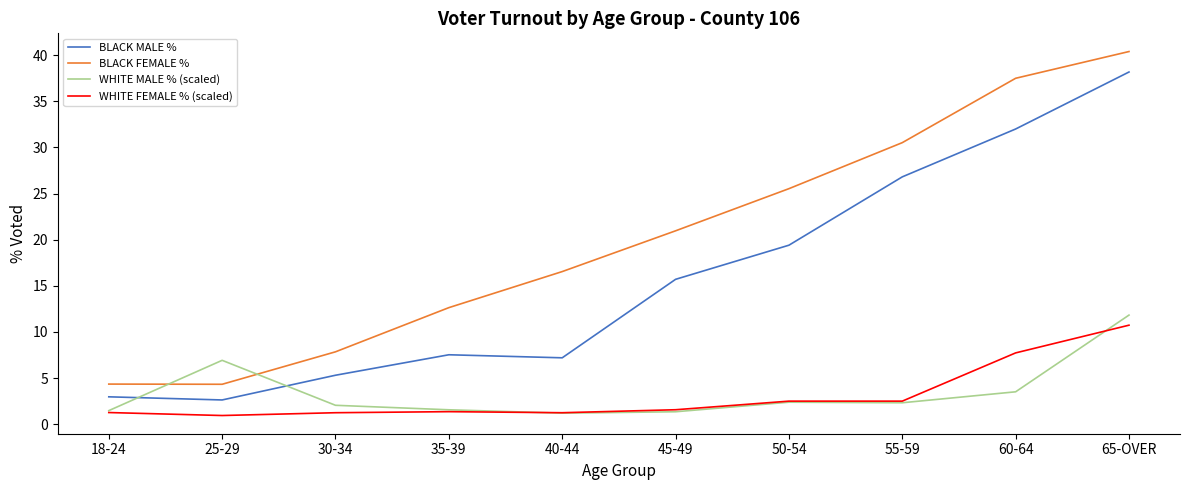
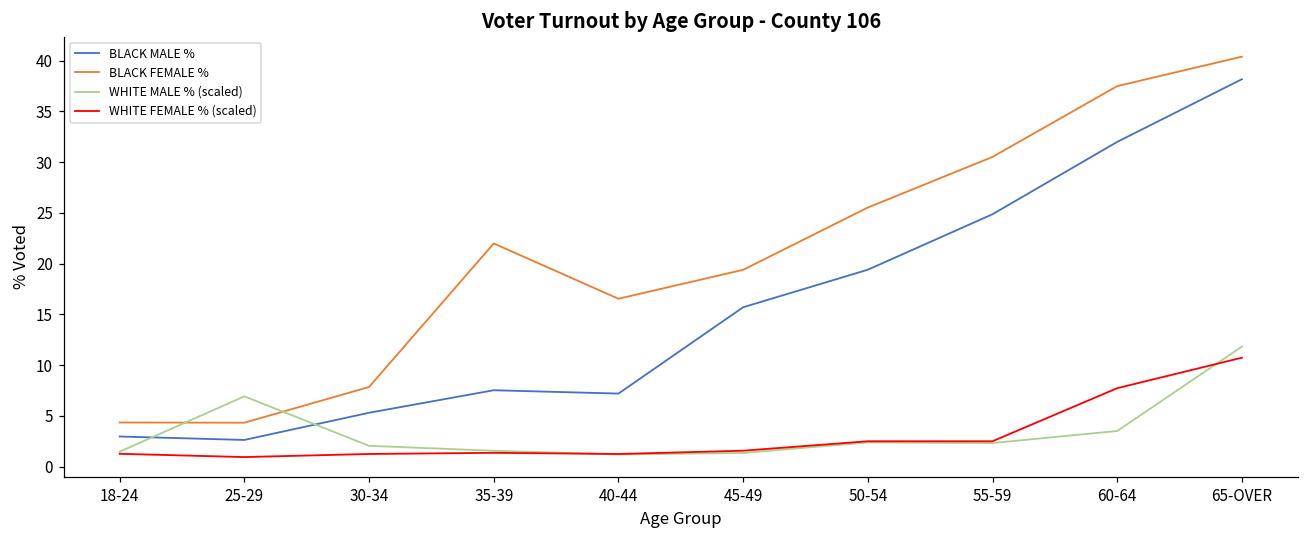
BLACK FEMALE %, 35-39: 13 -> 22
BLACK FEMALE %, 45-49: 21 -> 19
BLACK MALE %, 55-59: 27 -> 25
